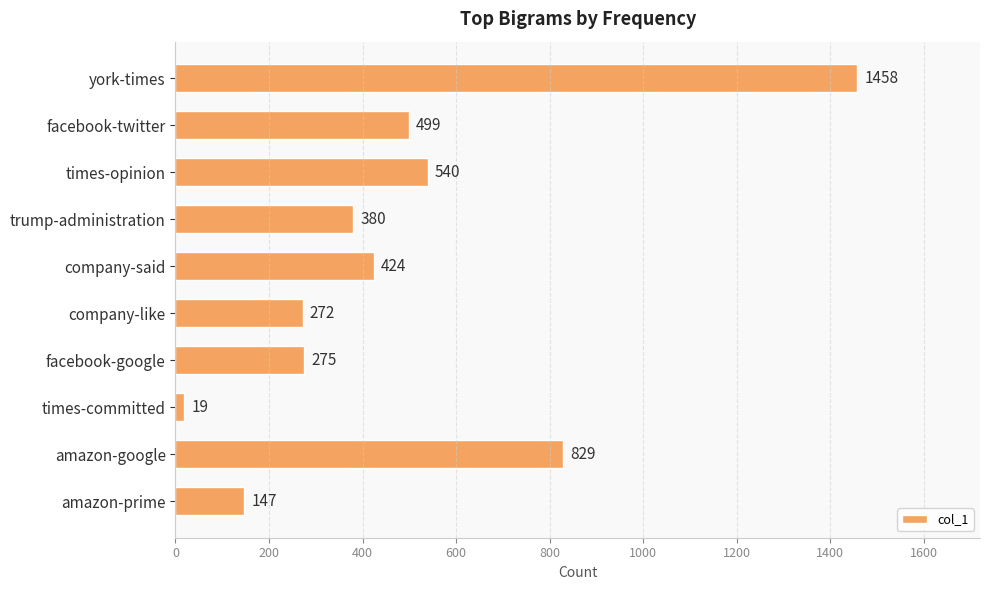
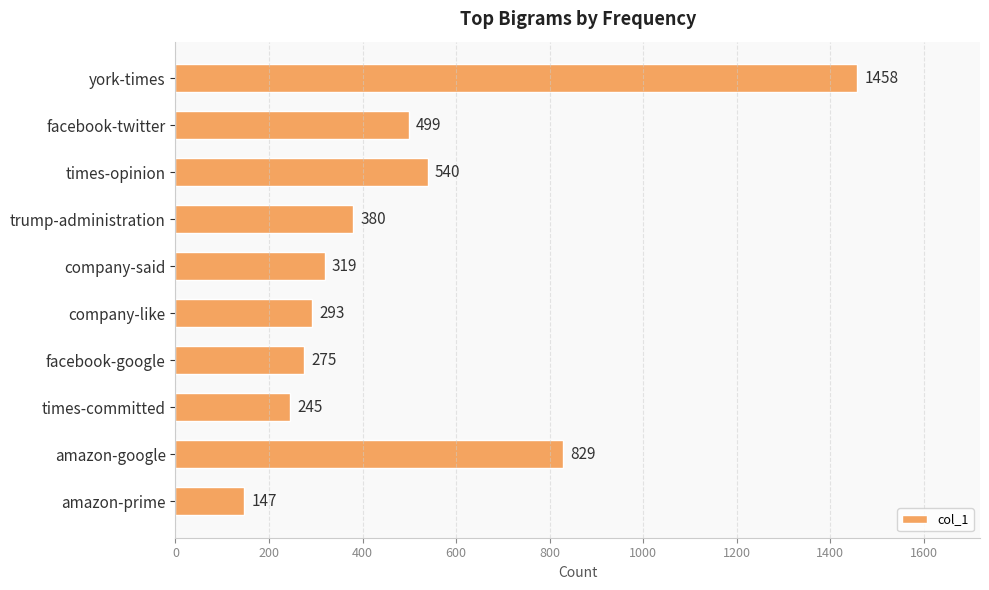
company-said: 424 -> 319
company-like: 272 -> 293
times-committed: 19 -> 245
